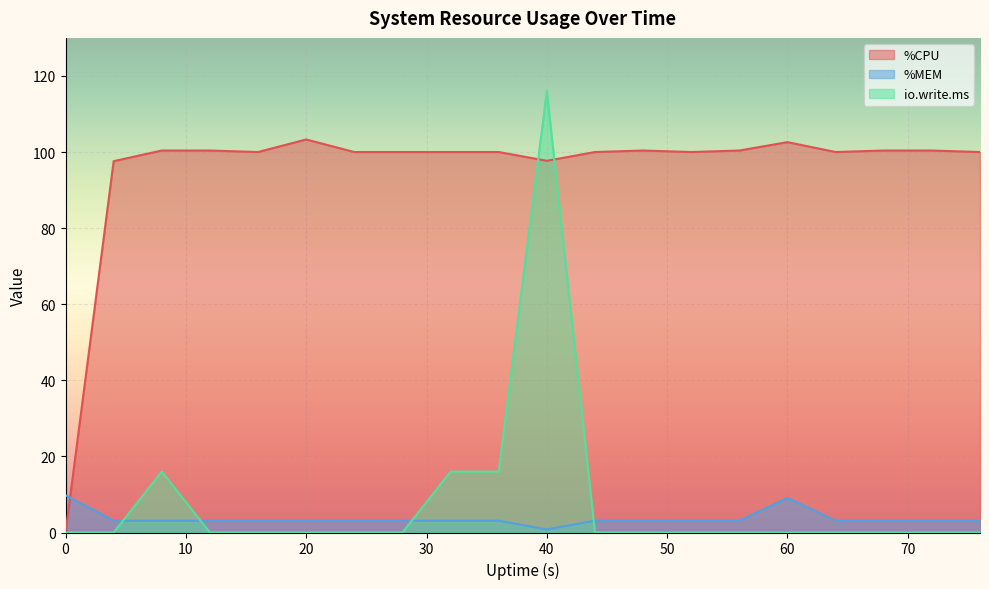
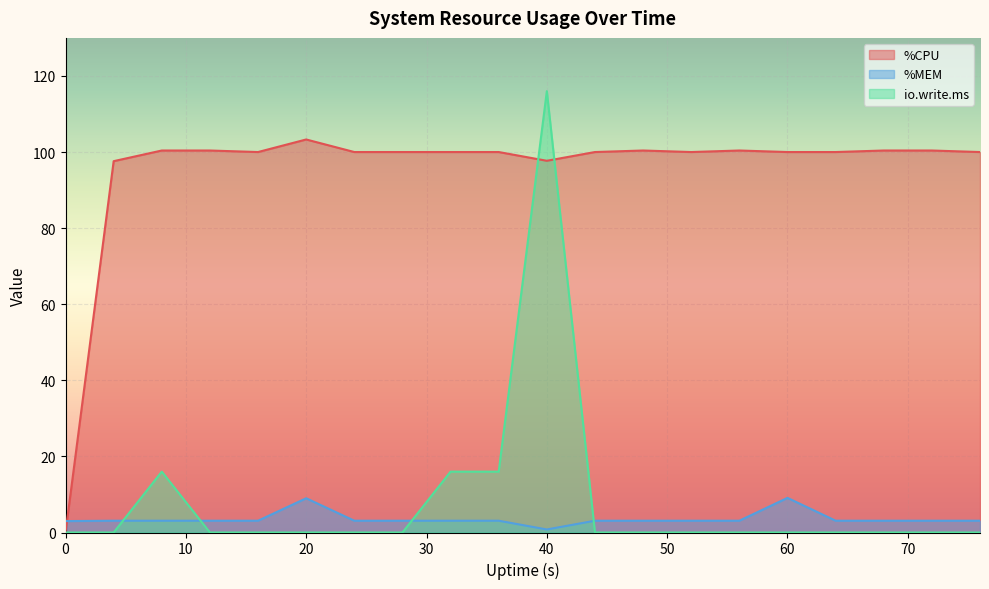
%MEM, 0: 10 -> 3
%MEM, 20: 3 -> 9
%CPU, 60: 103 -> 100
